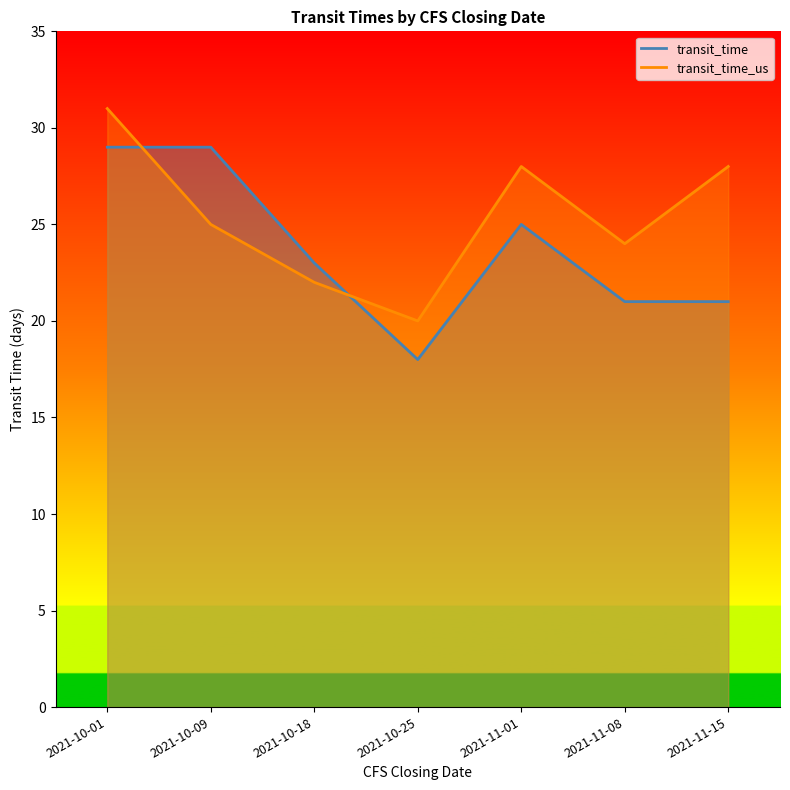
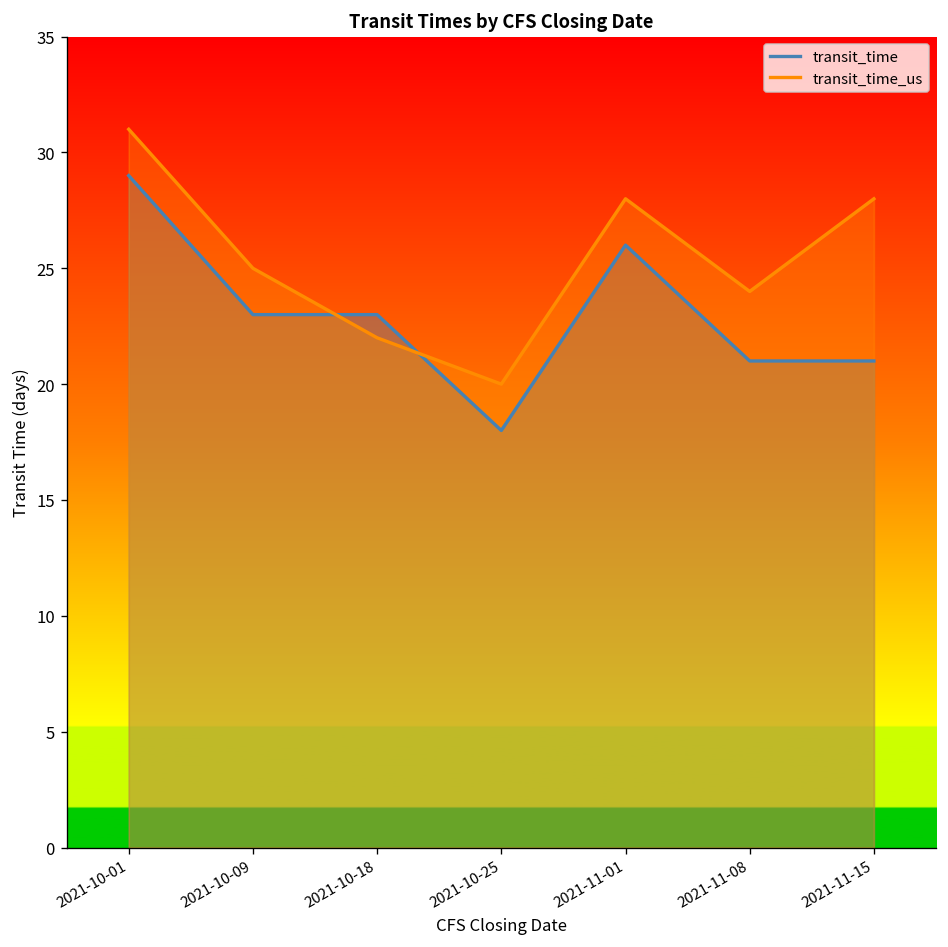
transit_time, 2021-10-09: 29 -> 23
transit_time, 2021-11-01: 25 -> 26
